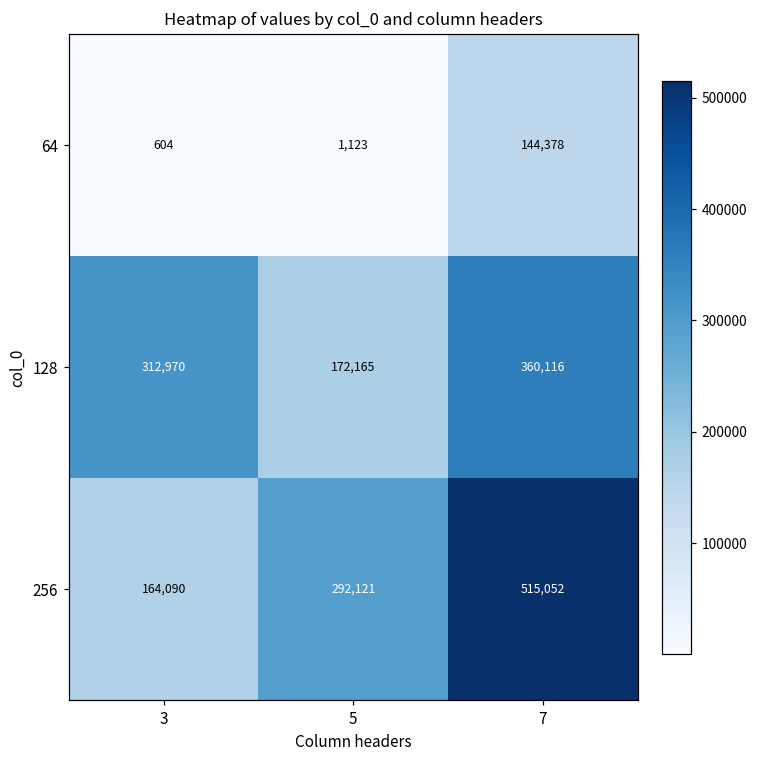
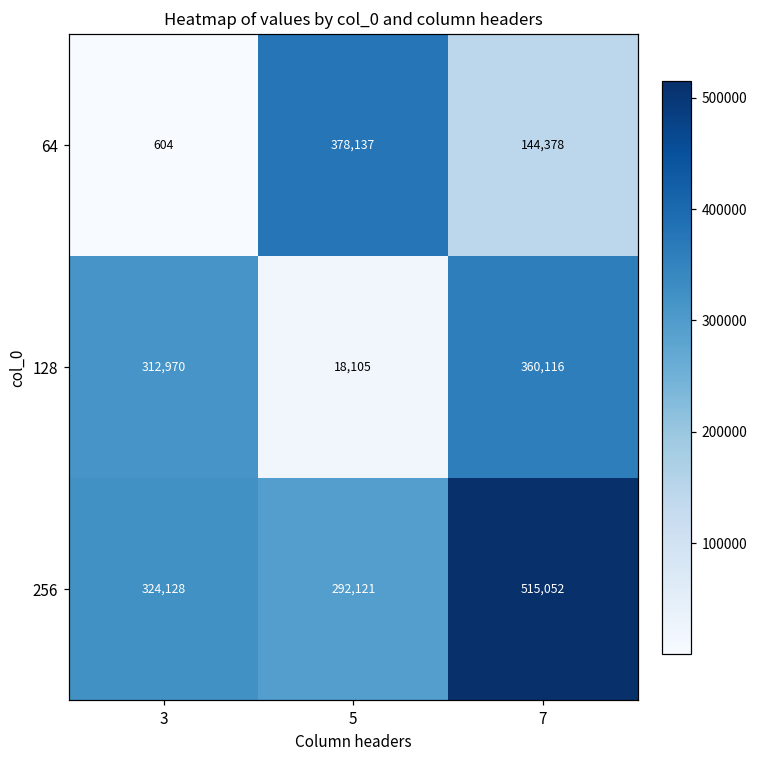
64, 5: 1,123 -> 378,137
128, 5: 172,165 -> 18,105
256, 3: 164,090 -> 324,128
